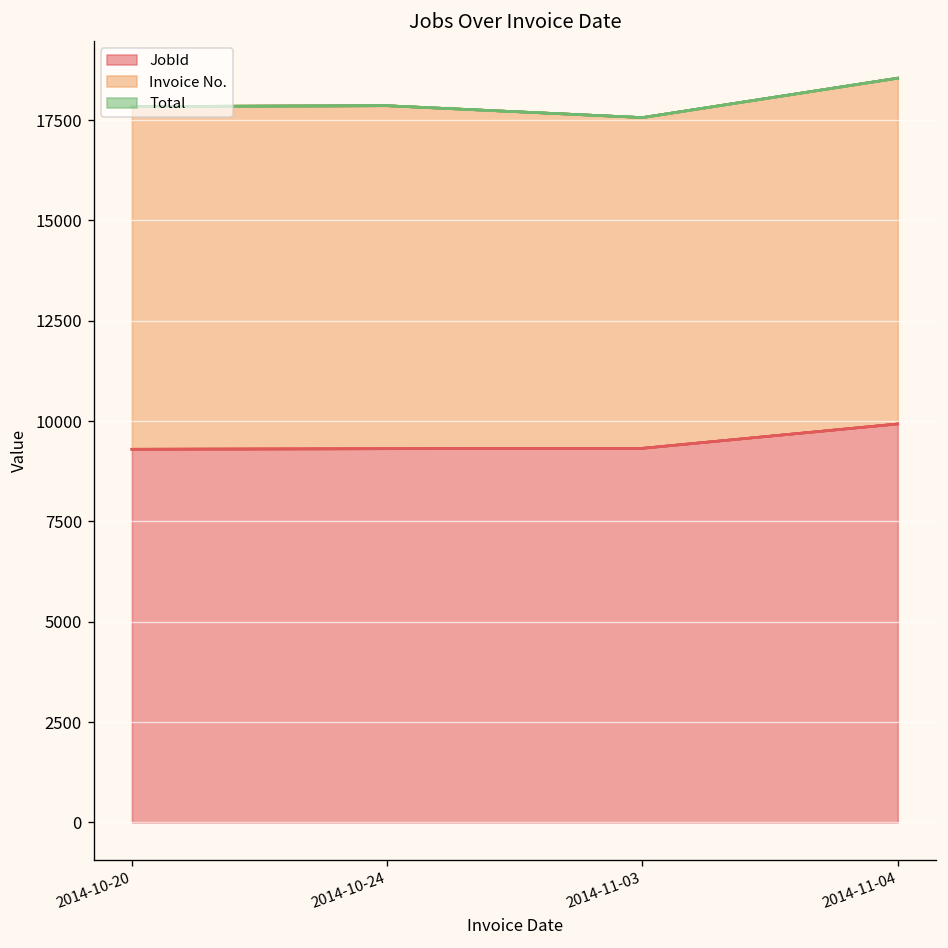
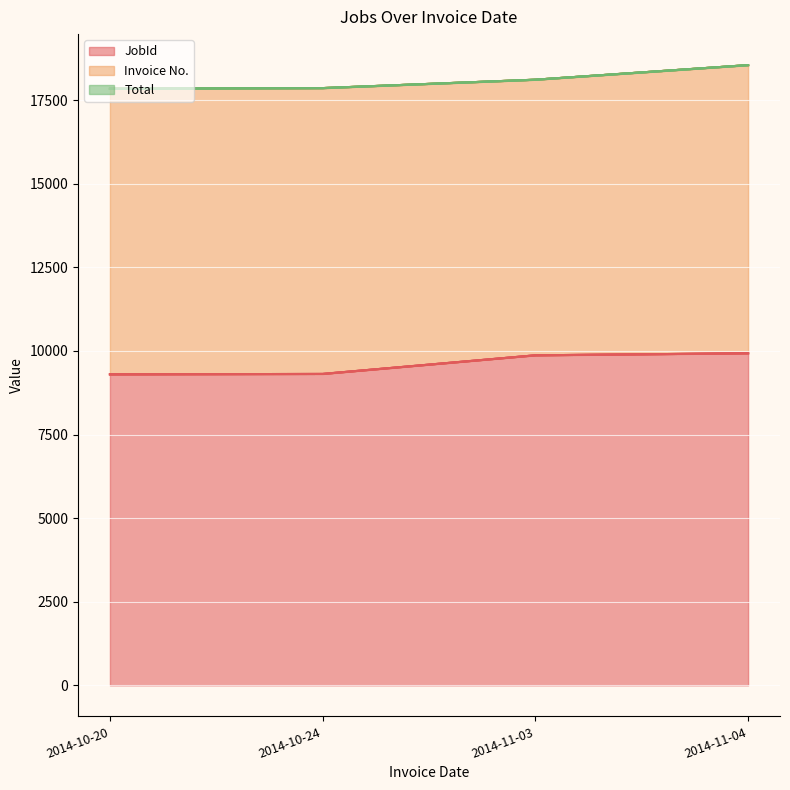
JobId, 2014-11-03: 9300 -> 9900
